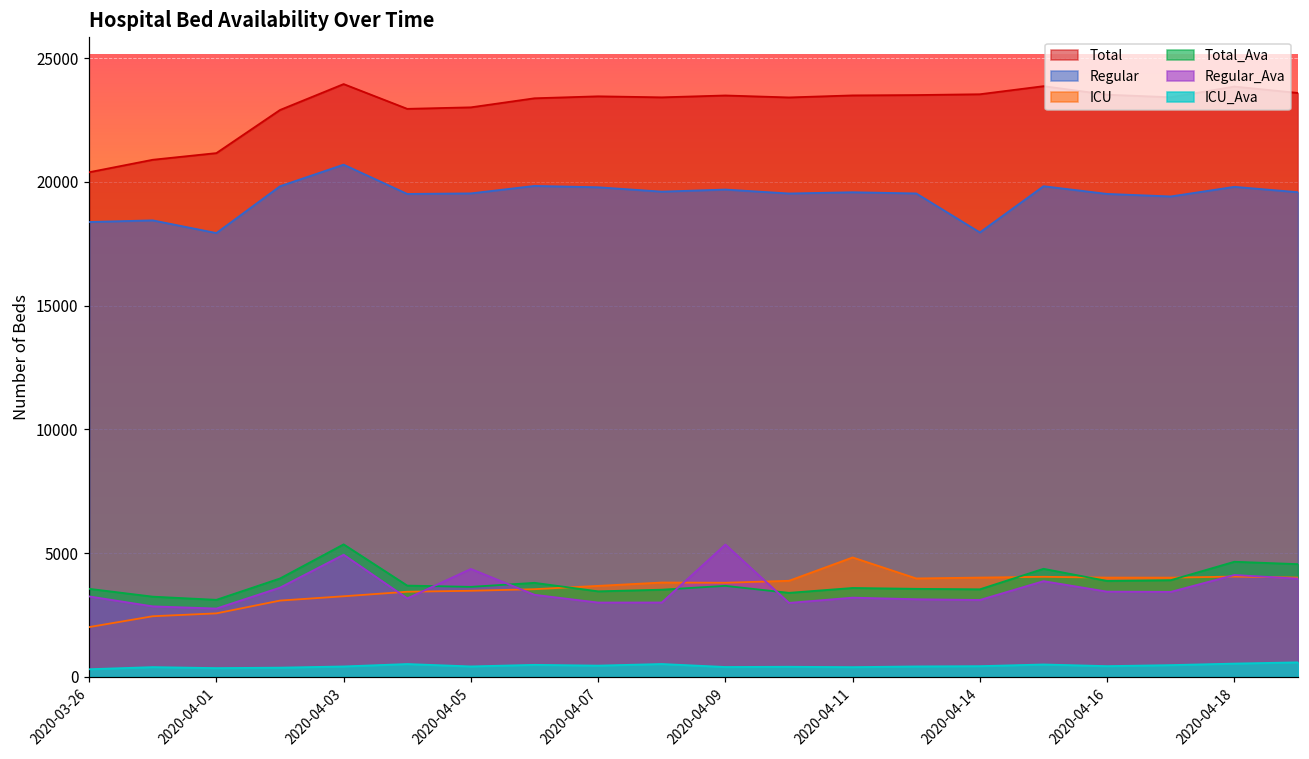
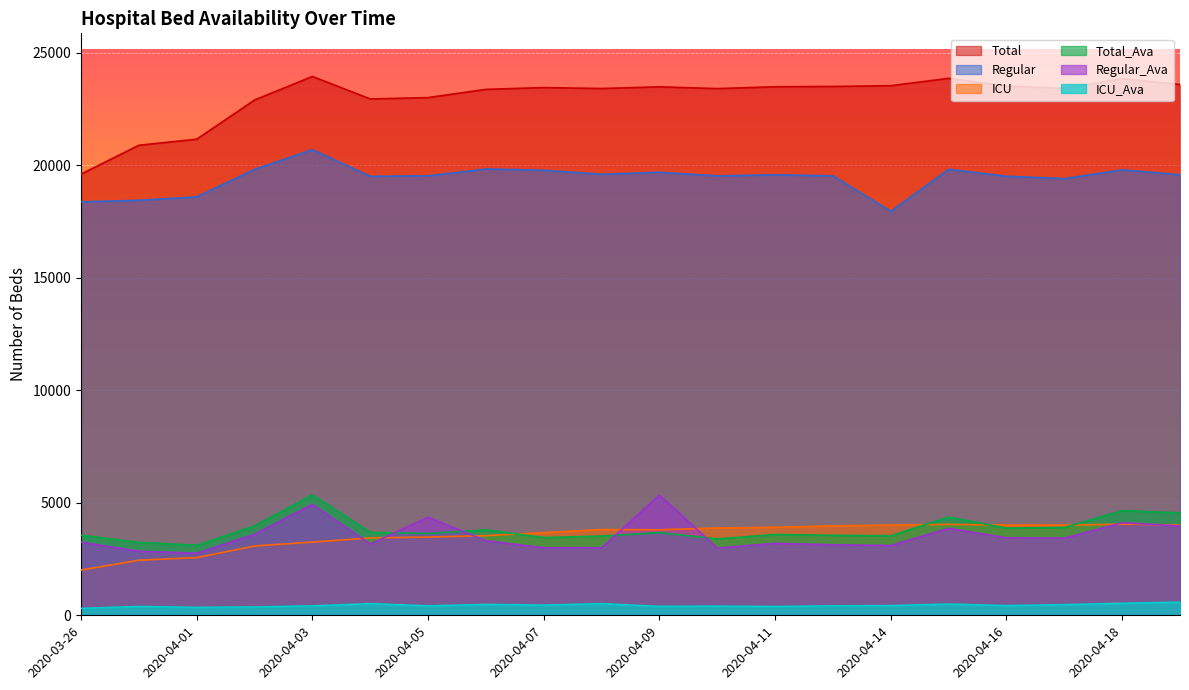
Total, 2020-03-26: 20400 -> 19600
Regular, 2020-04-01: 17900 -> 18600
ICU, 2020-04-11: 4800 -> 3900
